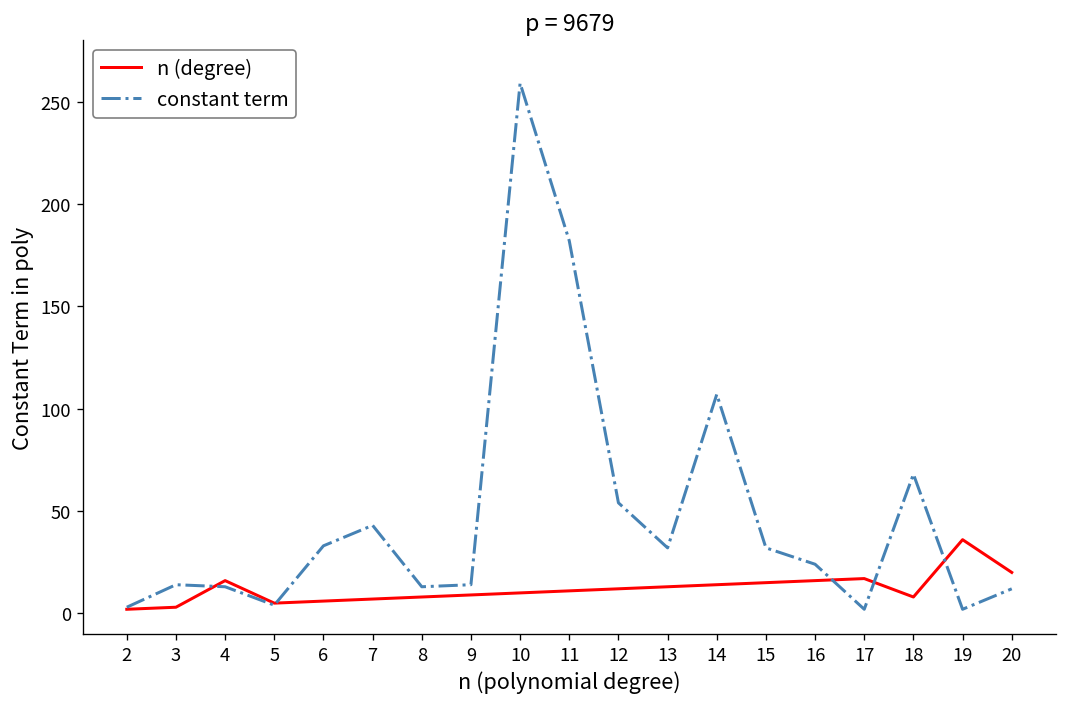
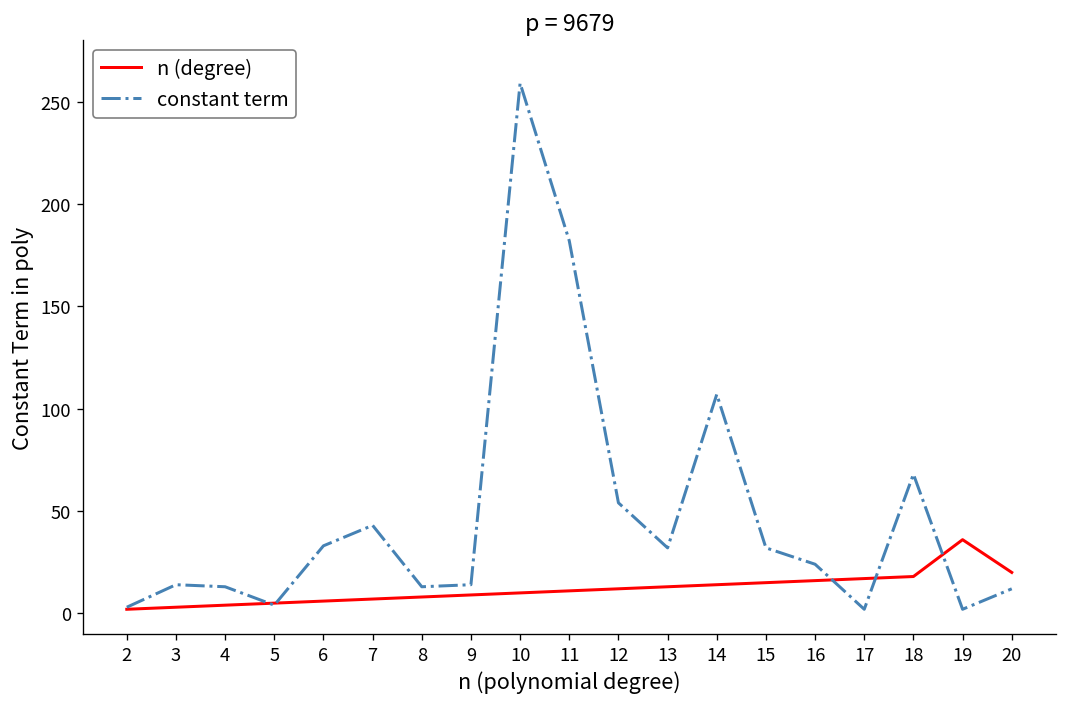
n (degree), 4: 16 -> 4
n (degree), 18: 8 -> 18
